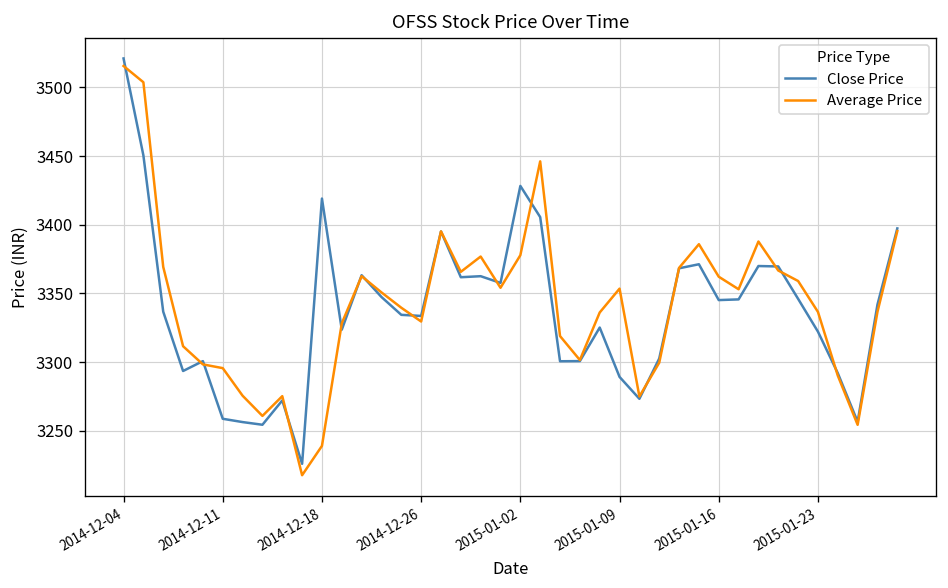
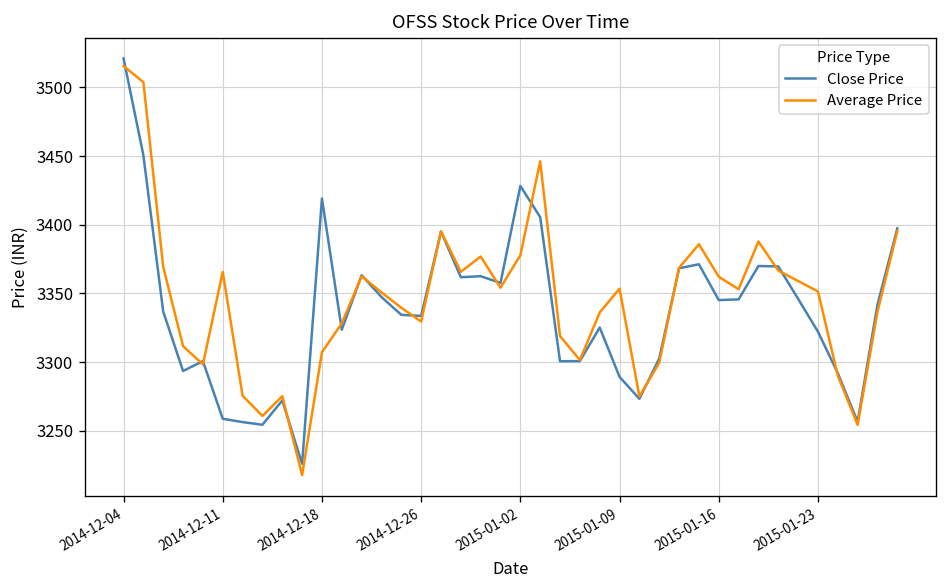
Average Price, 2014-12-11: 3296 -> 3366
Average Price, 2014-12-18: 3239 -> 3307
Average Price, 2015-01-23: 3337 -> 3351
